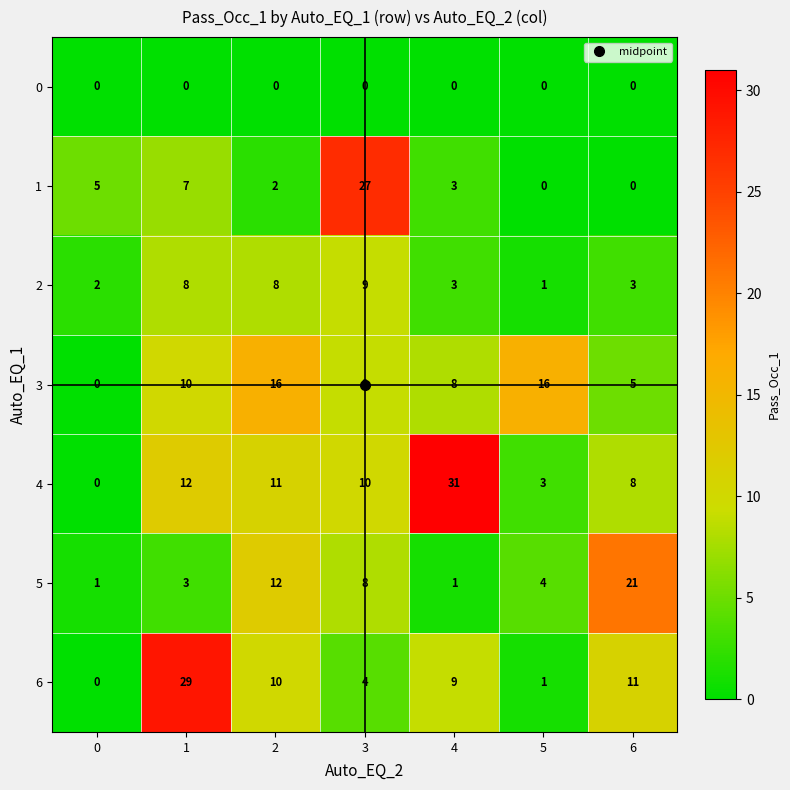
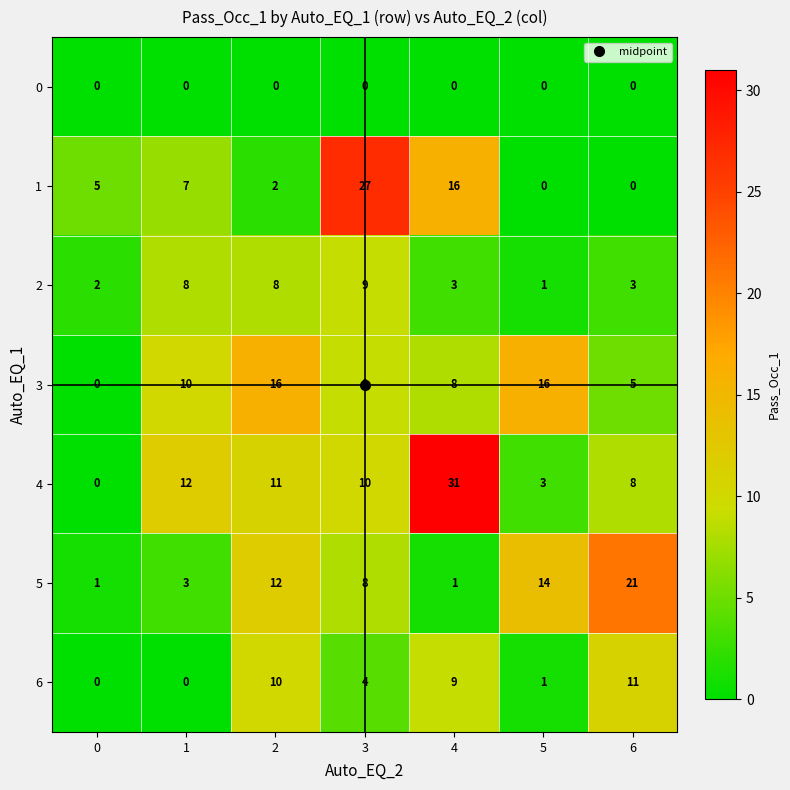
1, 4: 3 -> 16
5, 5: 4 -> 14
6, 1: 29 -> 0
